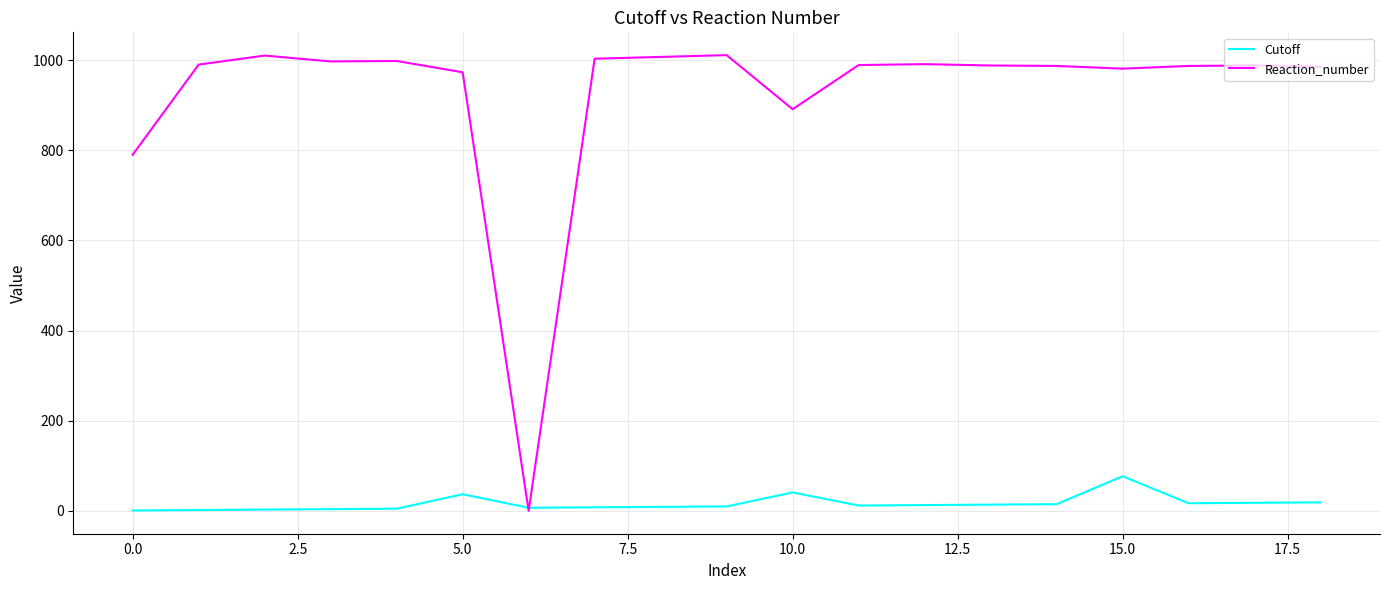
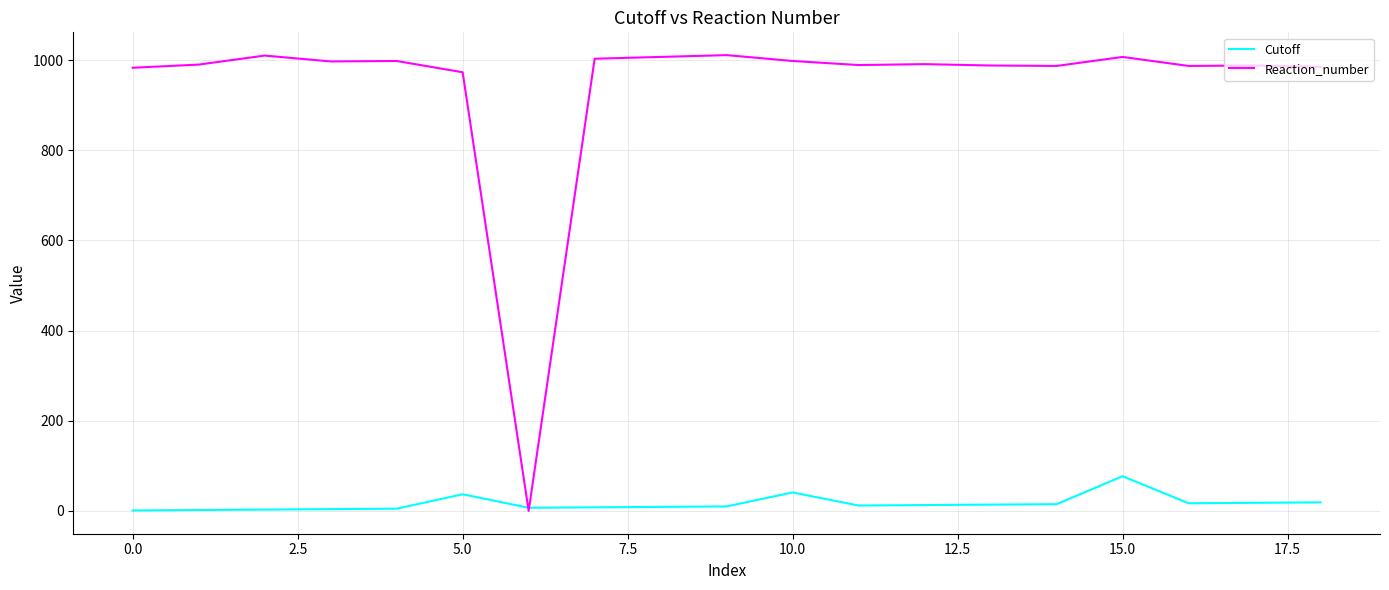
Reaction_number, 0.0: 790 -> 980
Reaction_number, 10.0: 890 -> 1000
Reaction_number, 15.0: 980 -> 1010
